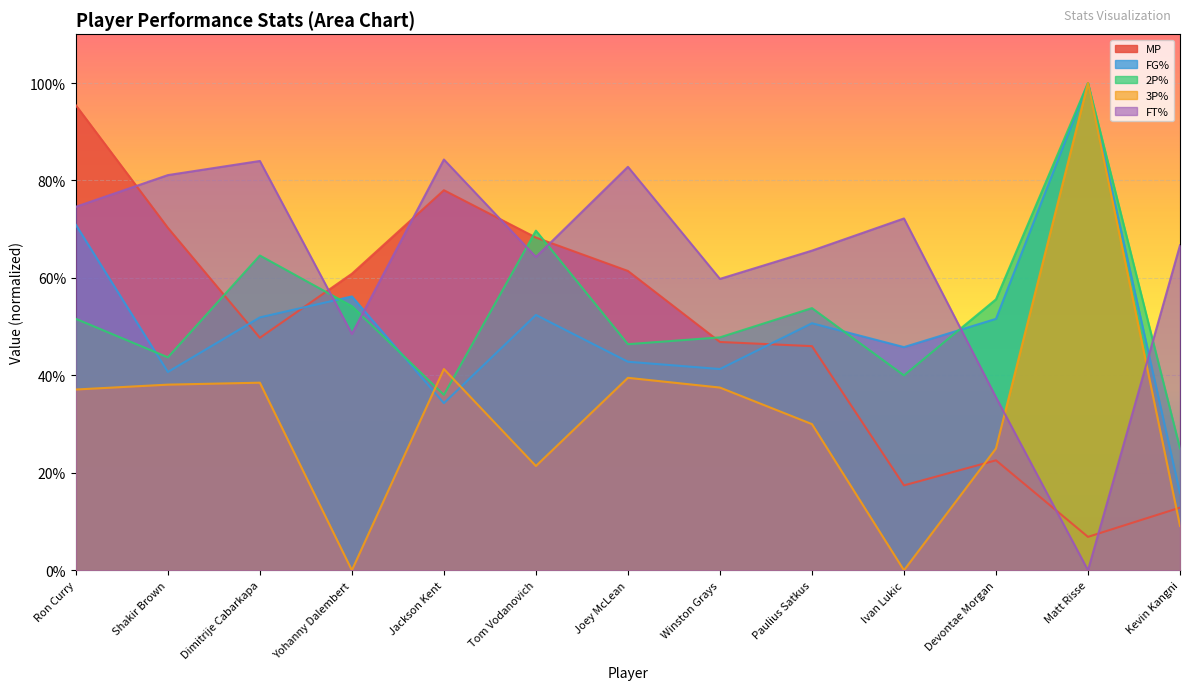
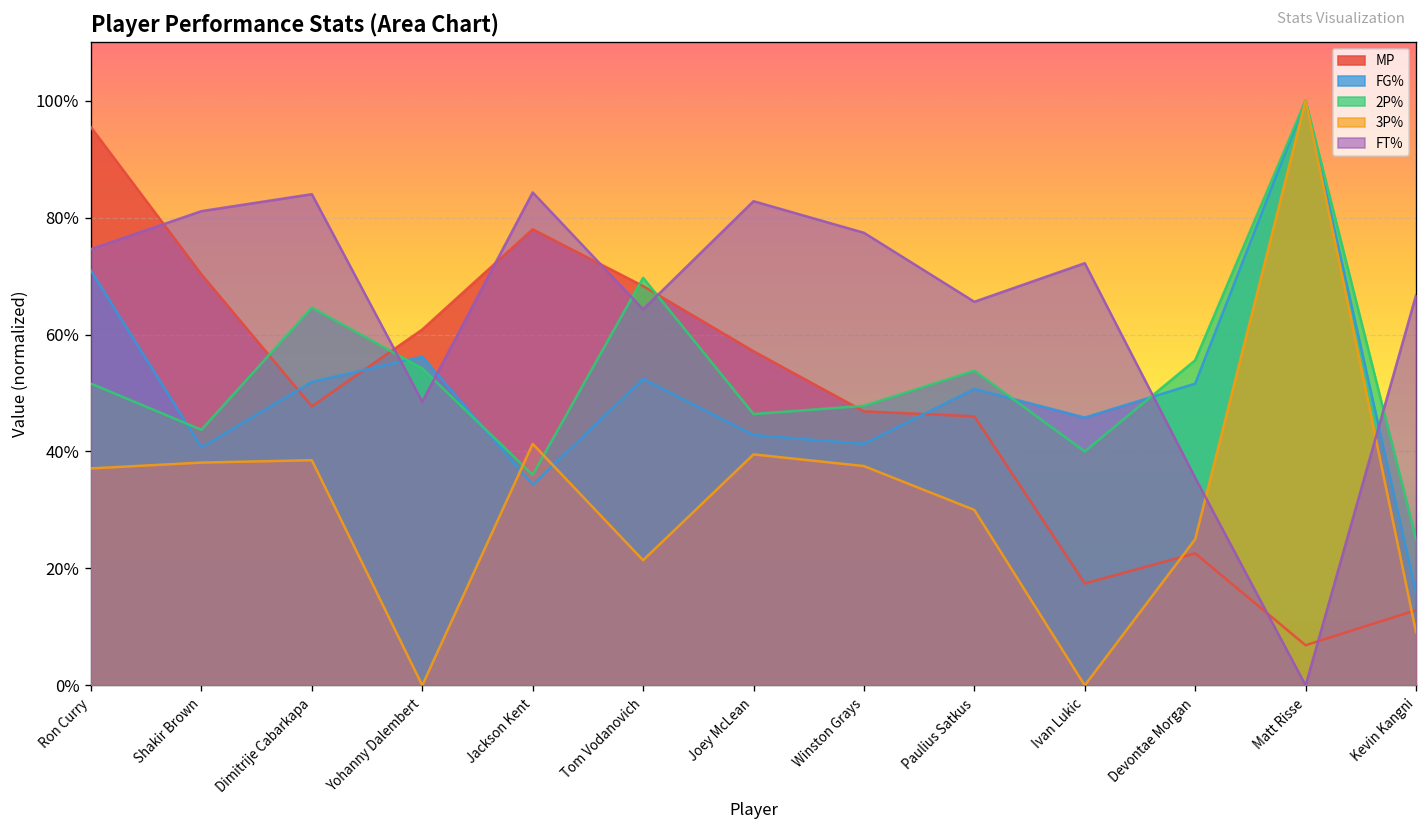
MP, Joey McLean: 61% -> 57%
FT%, Winston Grays: 60% -> 77%
